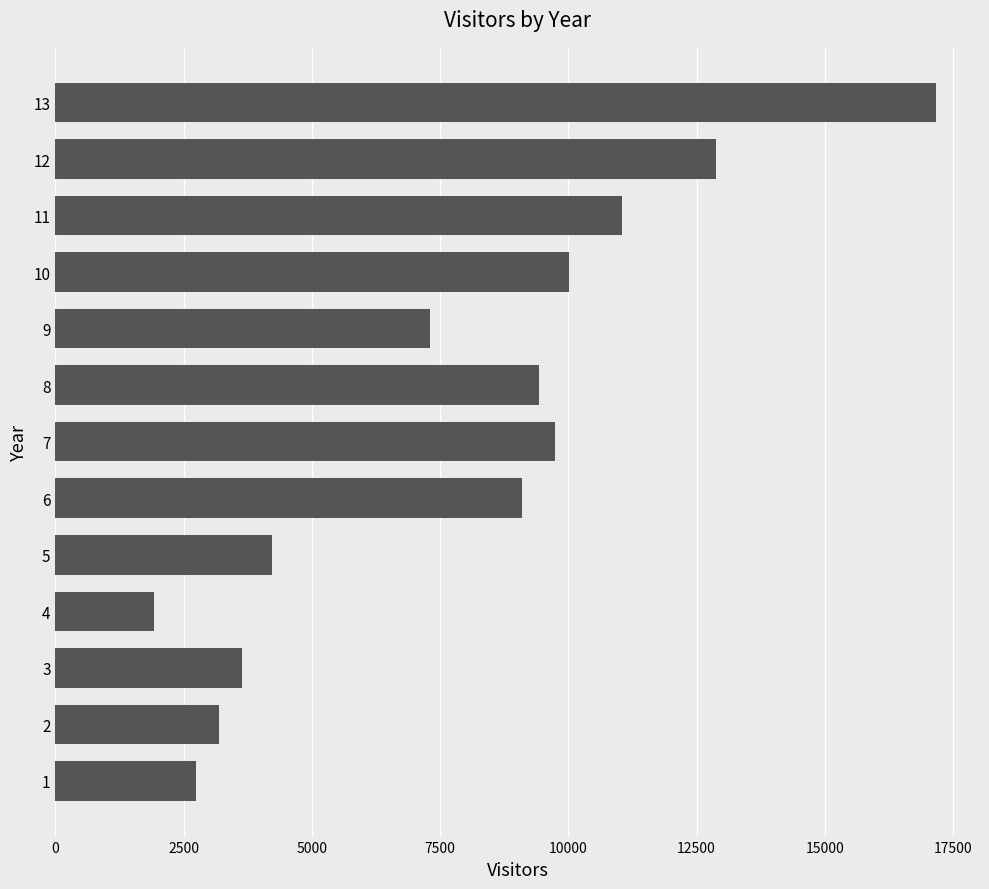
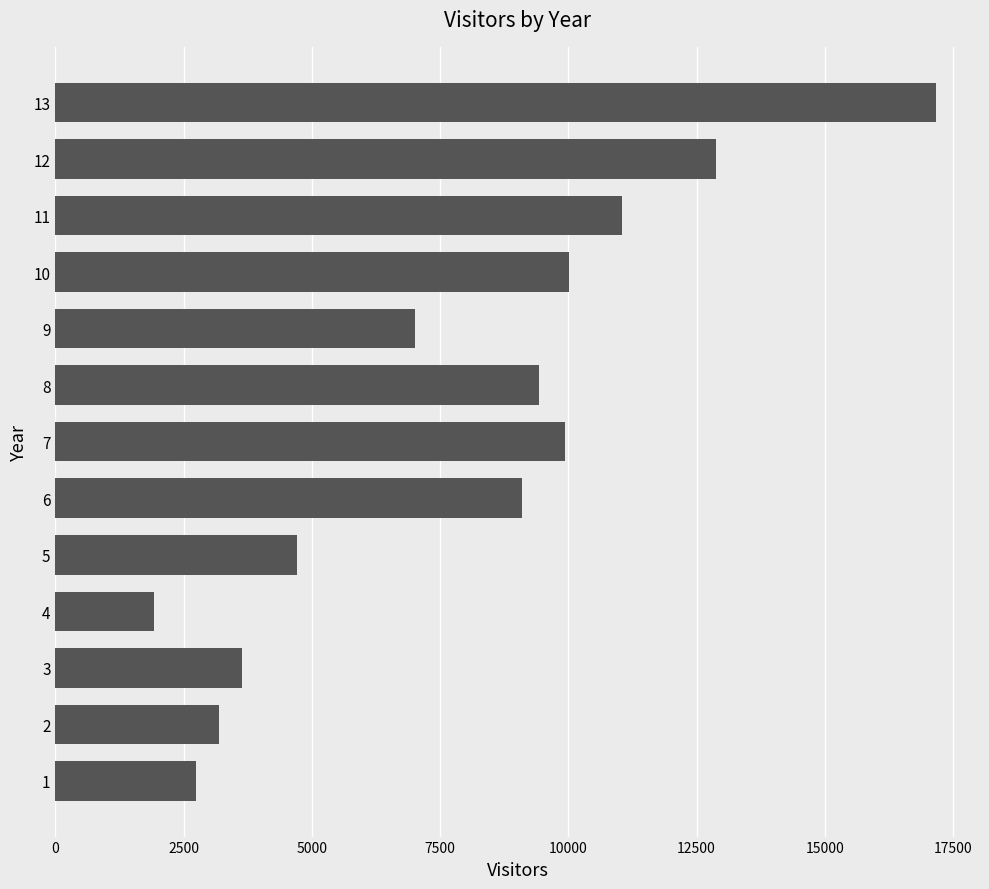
9: 7300 -> 7000
7: 9700 -> 9900
5: 4200 -> 4700
